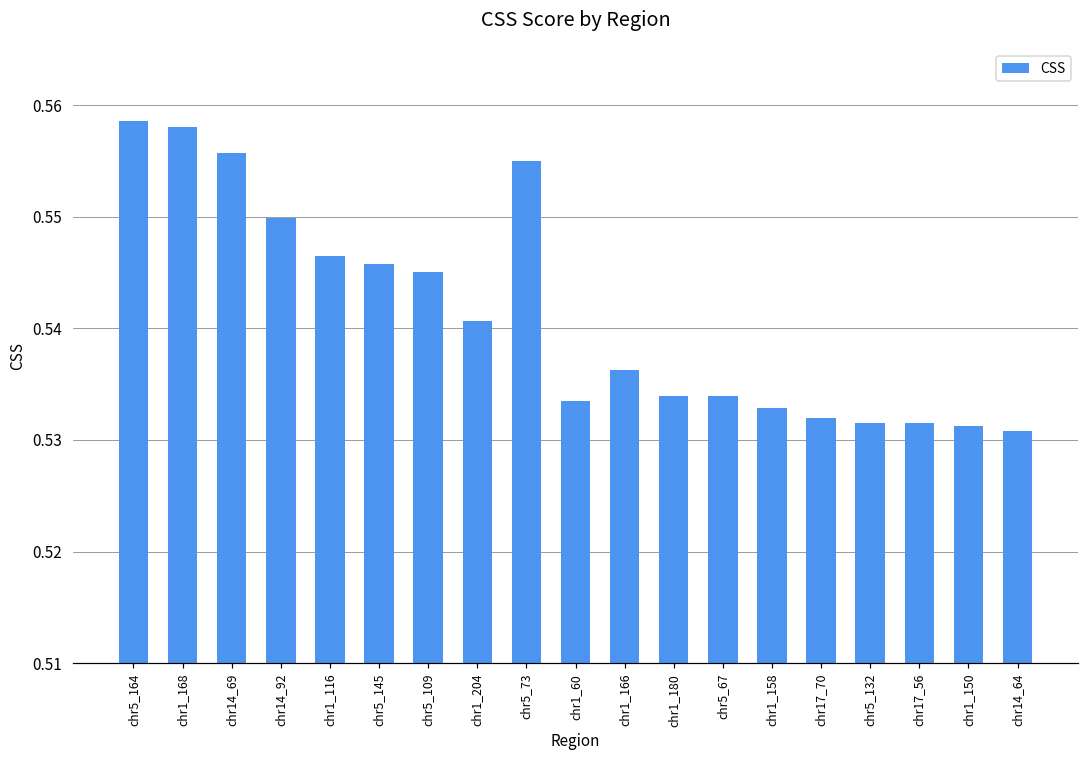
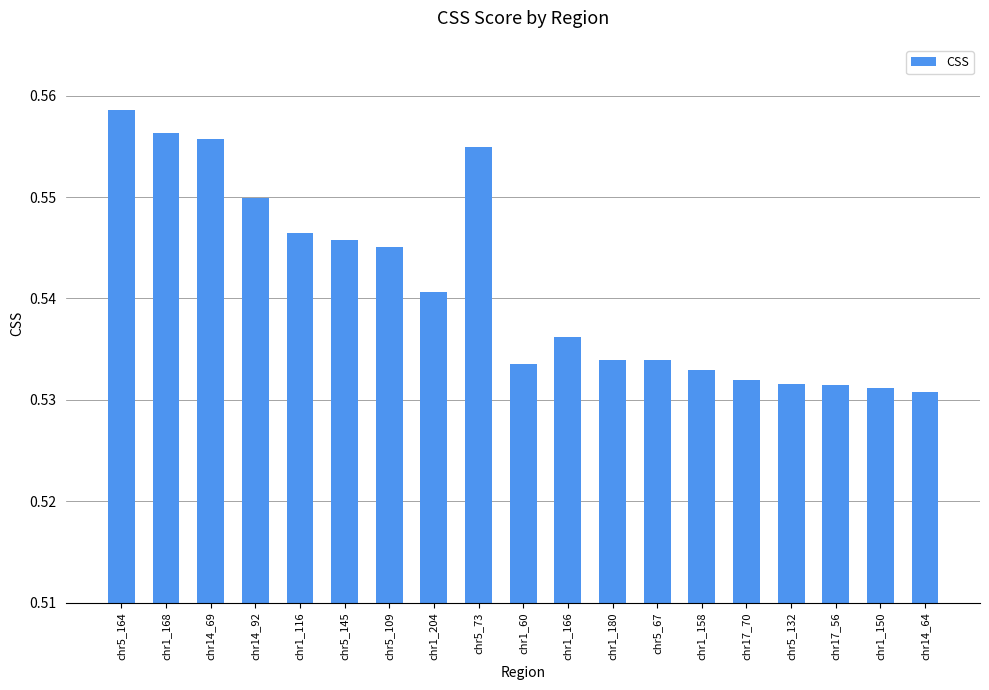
chr1_168: 0.5581 -> 0.5563
